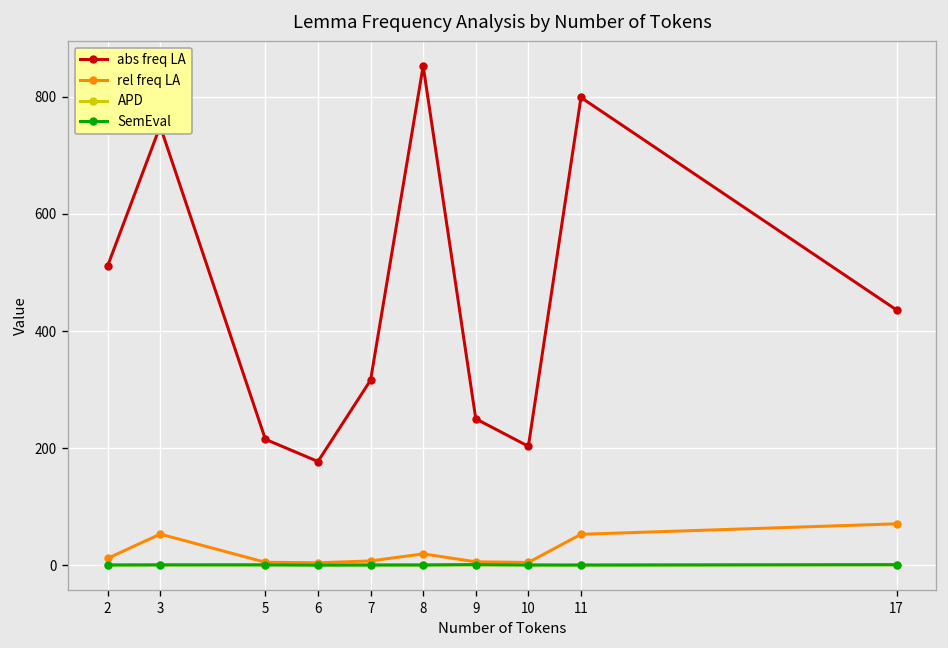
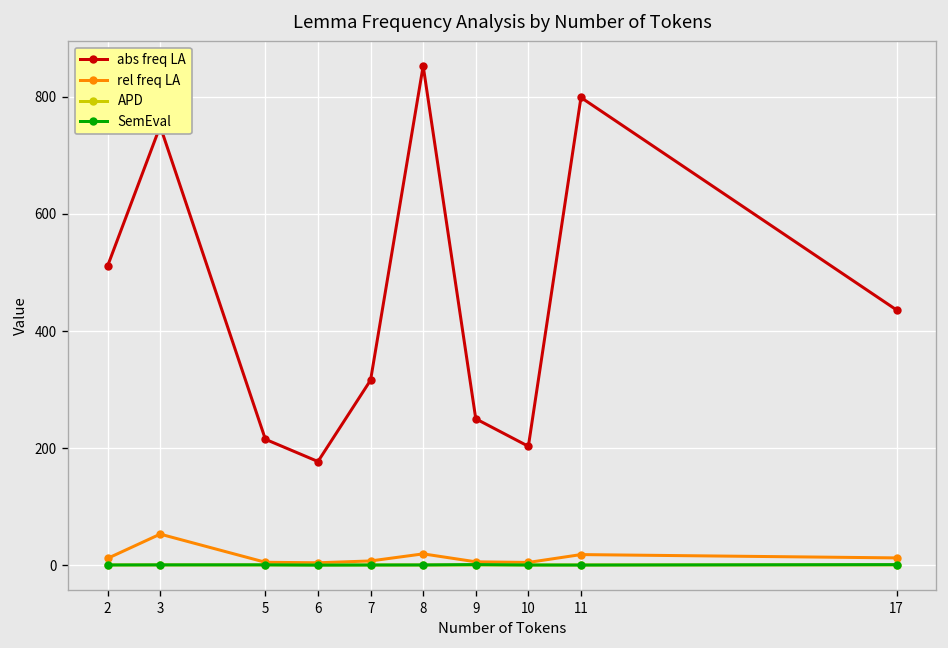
rel freq LA, 11: 50 -> 20
rel freq LA, 17: 70 -> 10
